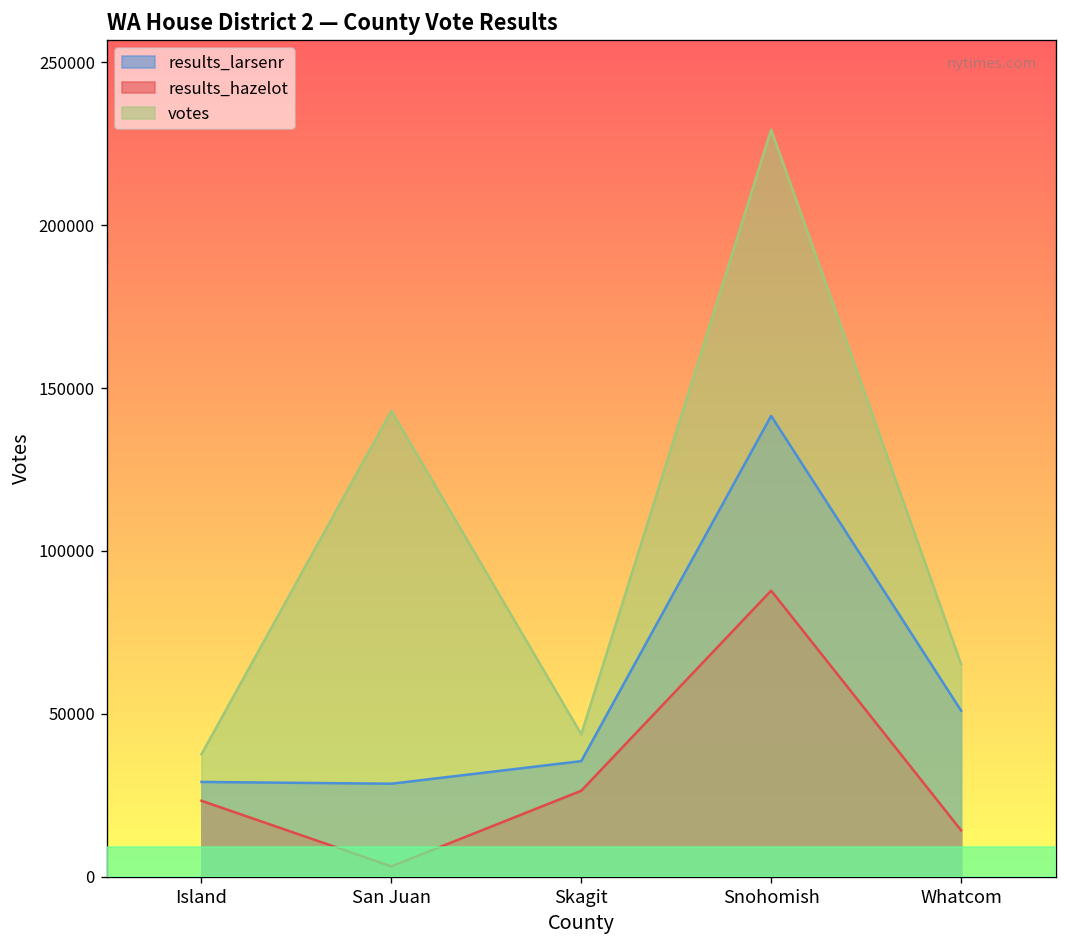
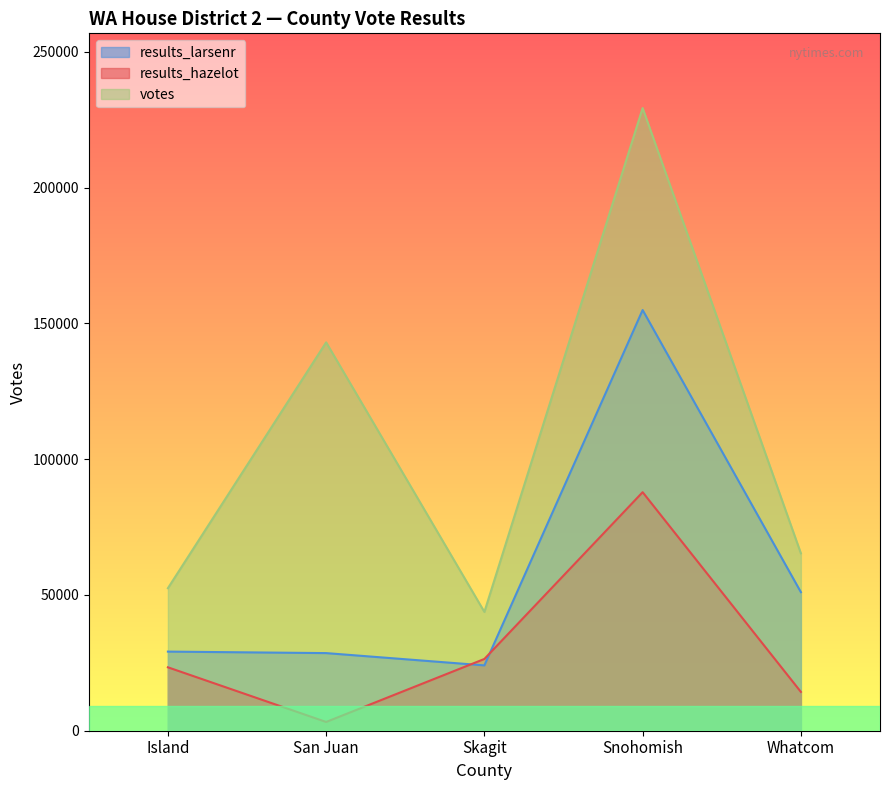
votes, Island: 38000 -> 52000
results_larsenr, Skagit: 36000 -> 24000
results_larsenr, Snohomish: 141000 -> 155000
